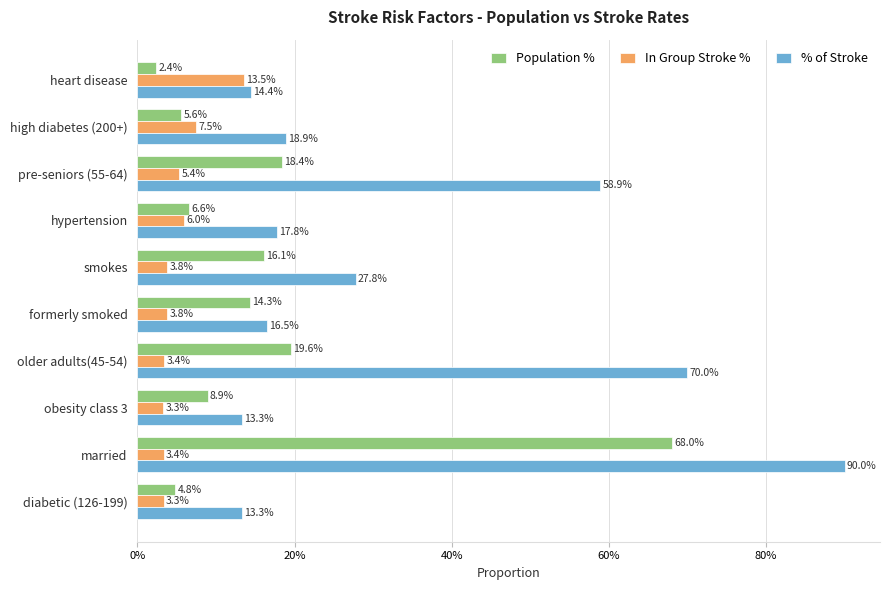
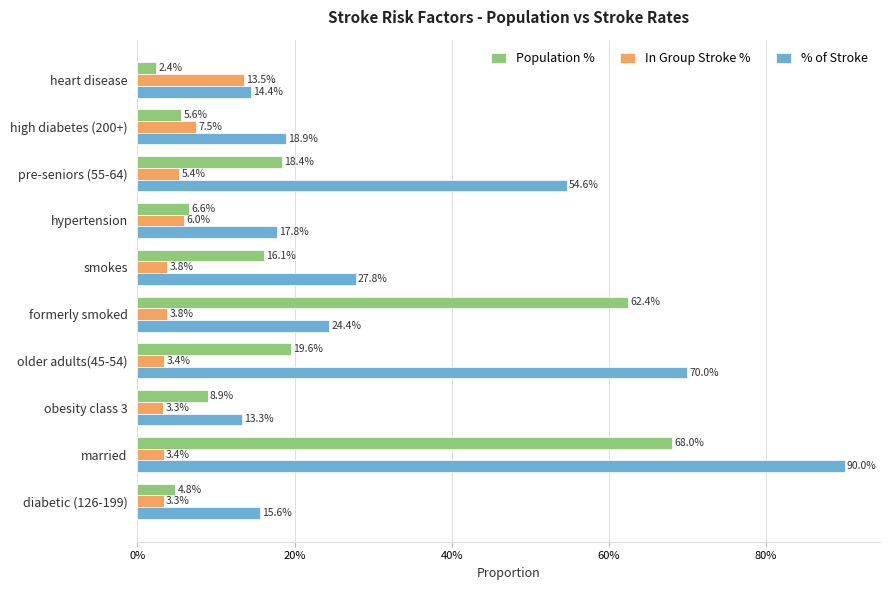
% of Stroke, pre-seniors (55-64): 58.9% -> 54.6%
Population %, formerly smoked: 14.3% -> 62.4%
% of Stroke, formerly smoked: 16.5% -> 24.4%
% of Stroke, diabetic (126-199): 13.3% -> 15.6%
